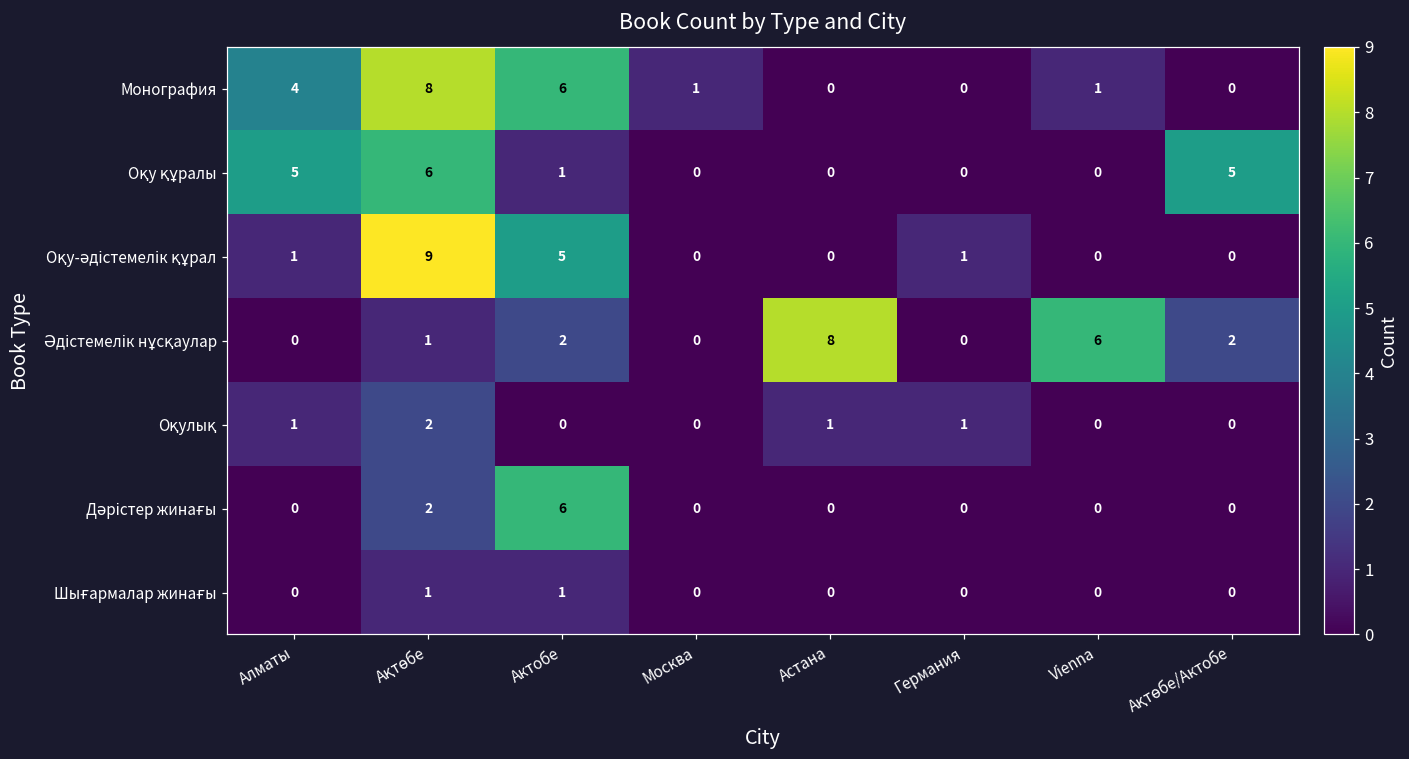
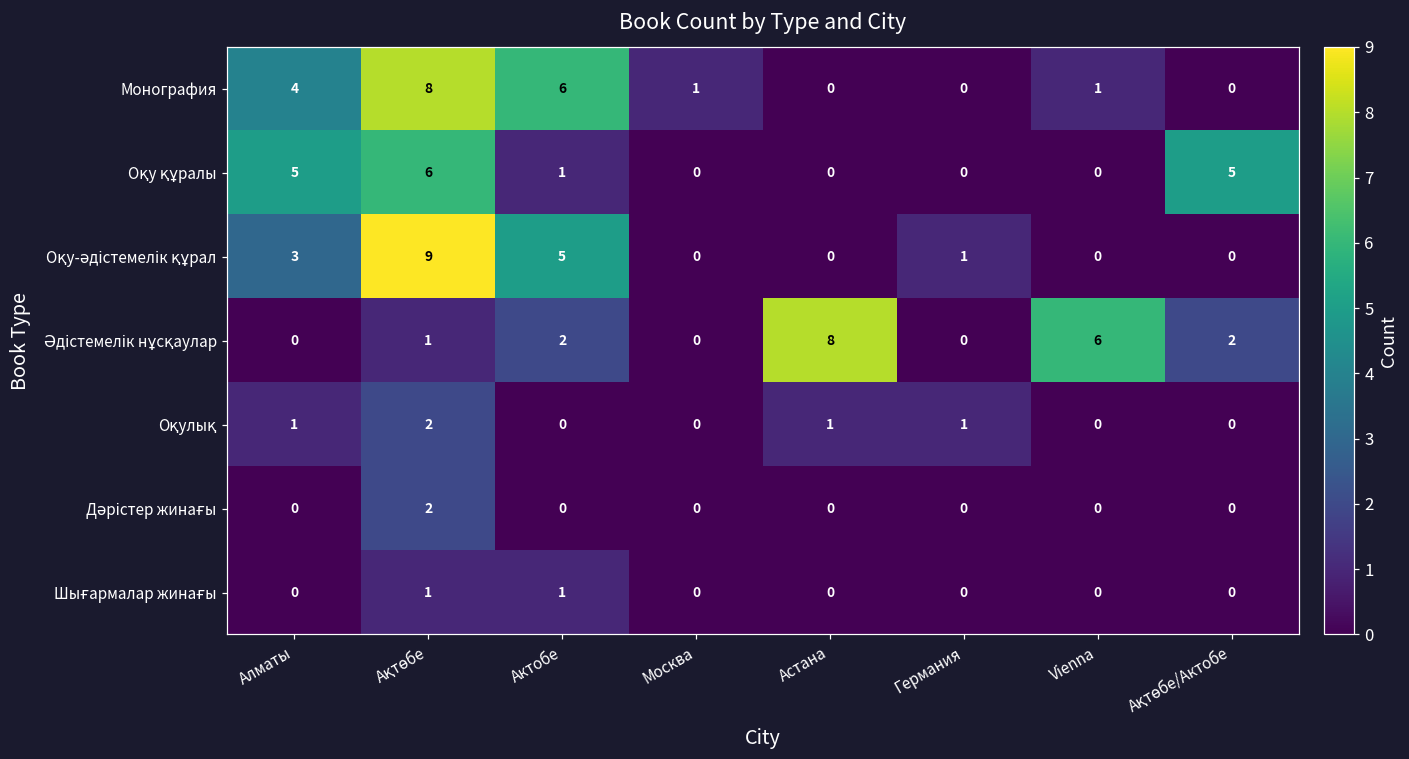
Оқу-әдістемелік құрал, Алматы: 1 -> 3
Дәрістер жинағы, Актобе: 6 -> 0
